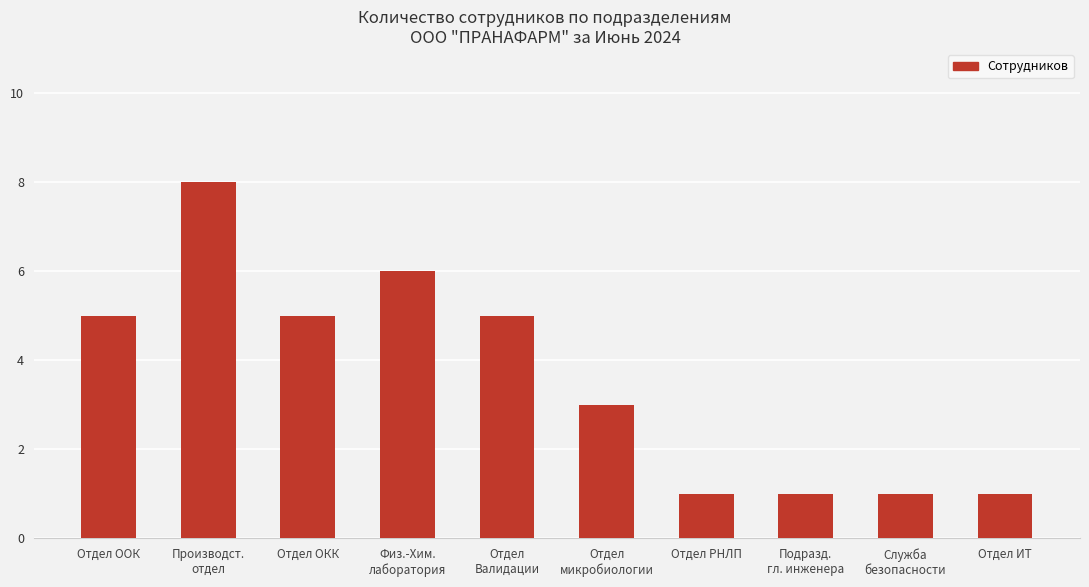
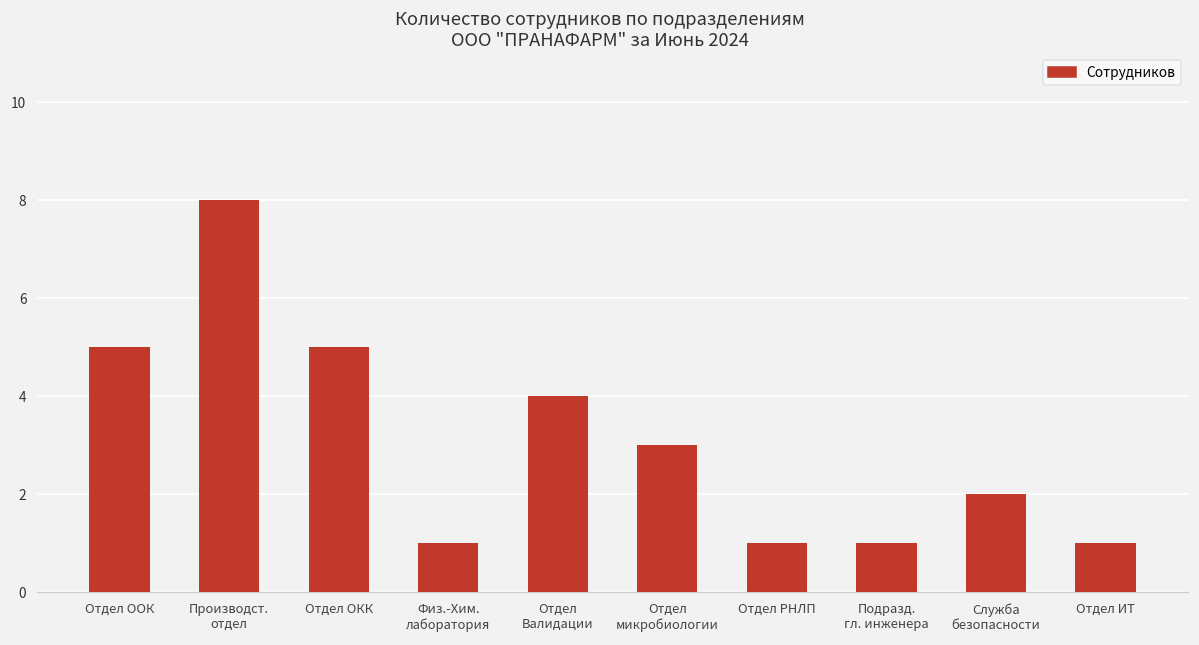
Физ.-Хим. лаборатория: 6 -> 1
Отдел Валидации: 5 -> 4
Служба безопасности: 1 -> 2
